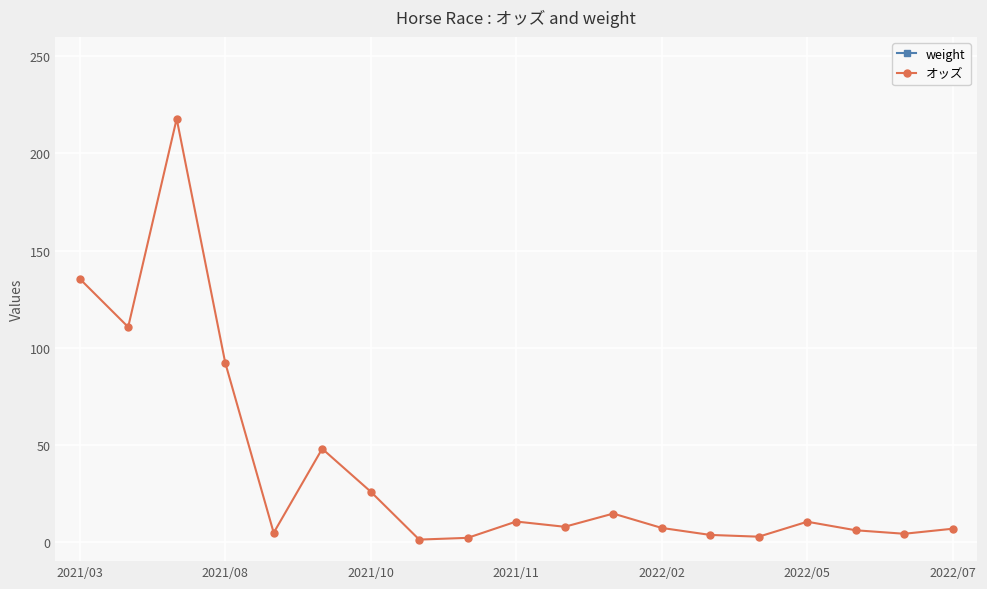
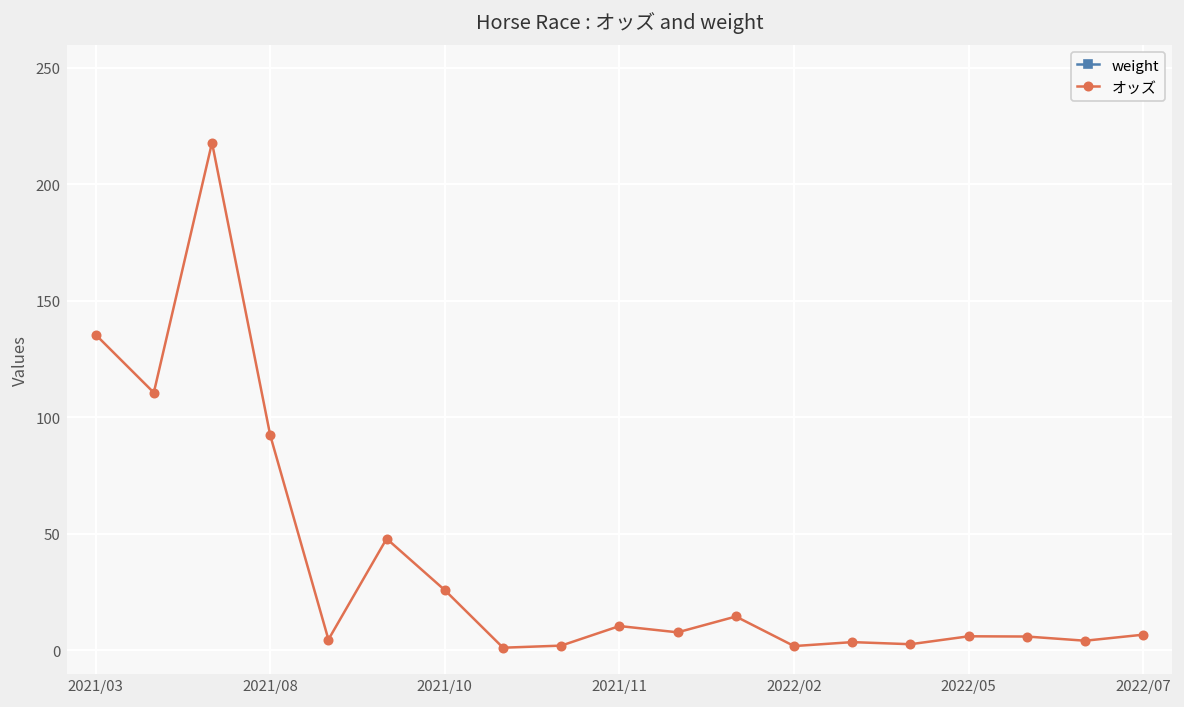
オッズ, 2022/02: 7 -> 2
オッズ, 2022/05: 10 -> 6
